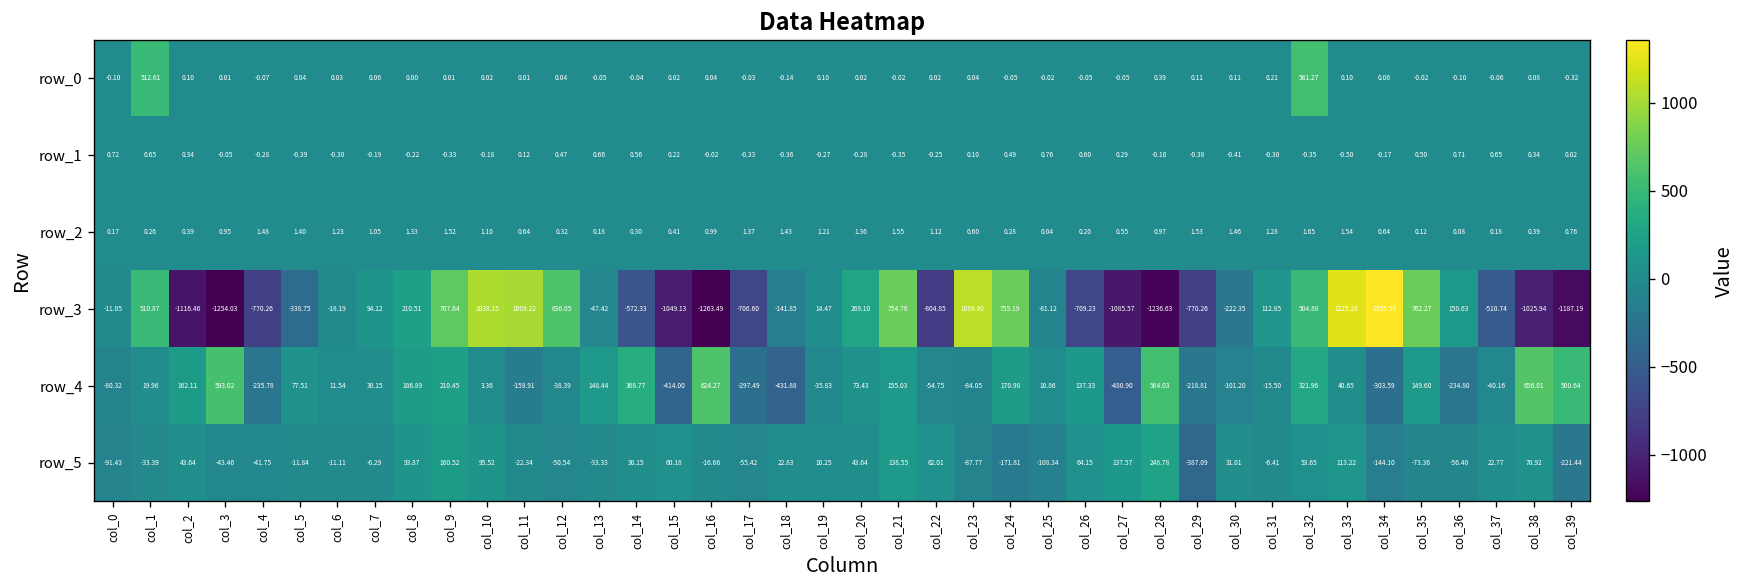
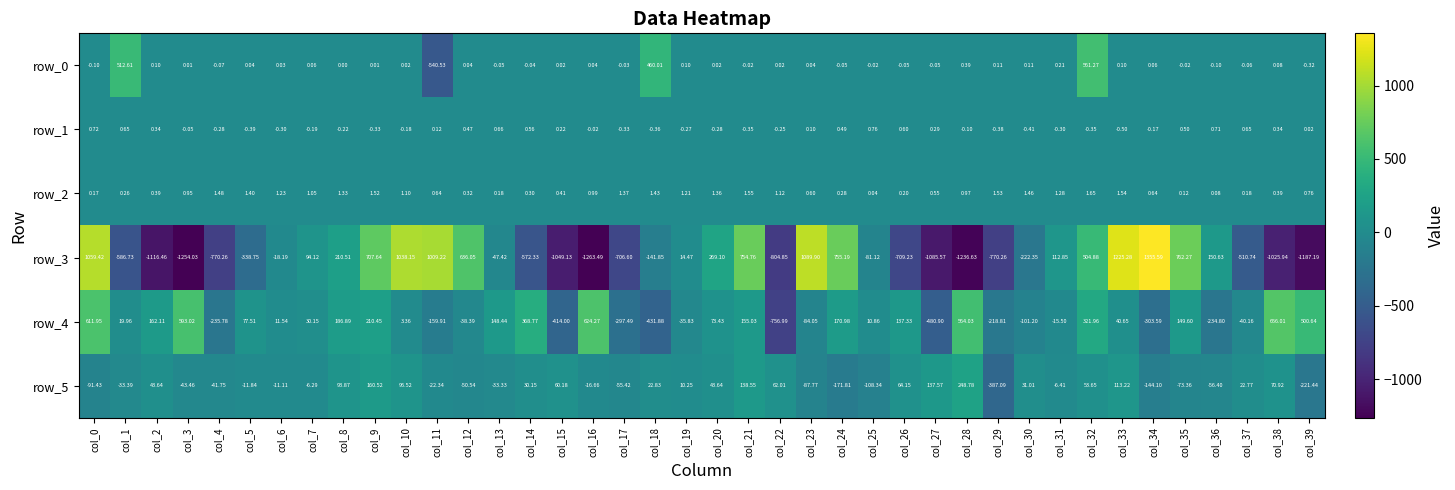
row_0, col_11: 0.01 -> -540.53
row_0, col_18: -0.14 -> 460.01
row_3, col_0: -11.05 -> 1059.42
row_3, col_1: 510.87 -> -586.73
row_4, col_0: -80.32 -> 611.95
row_4, col_22: -54.75 -> -756.99
